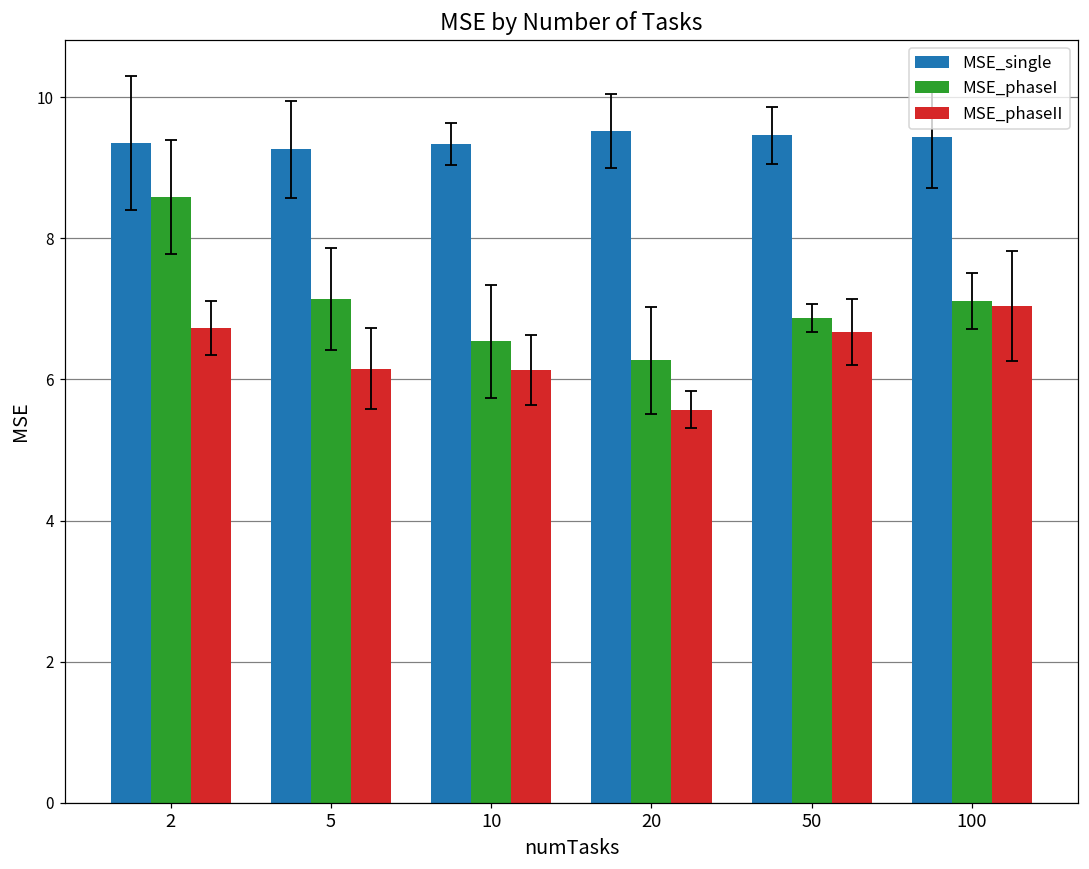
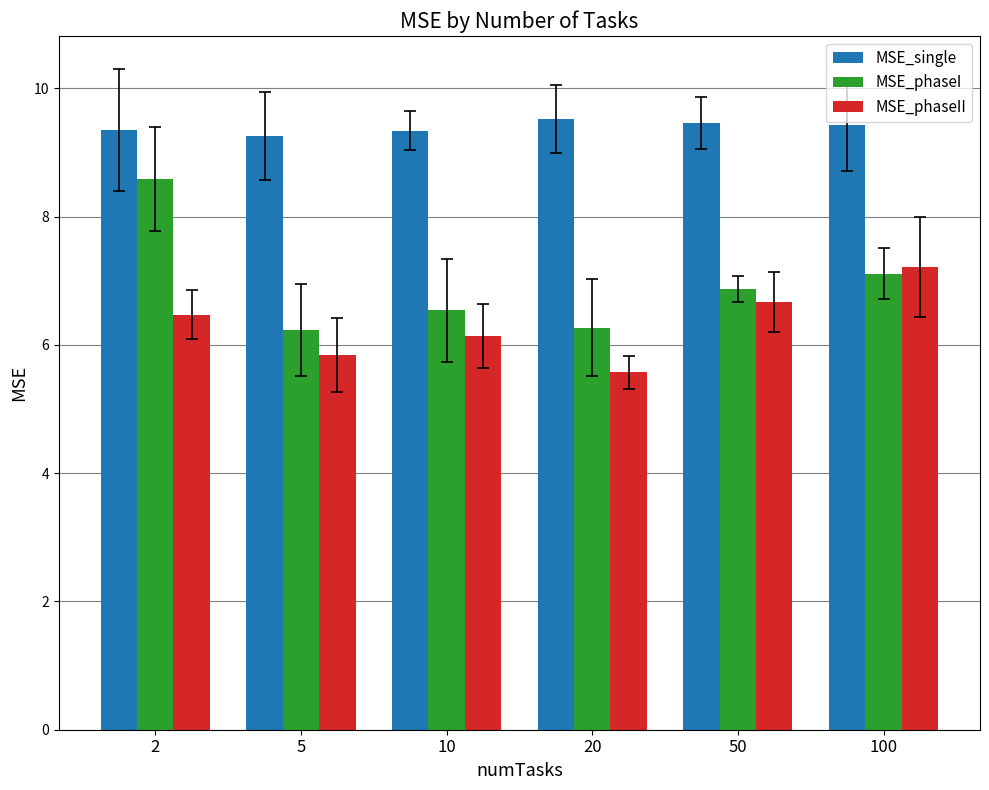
MSE_phaseII, 2: 6.7 -> 6.5
MSE_phaseI, 5: 7.1 -> 6.2
MSE_phaseII, 5: 6.2 -> 5.8
MSE_phaseII, 100: 7.0 -> 7.2
